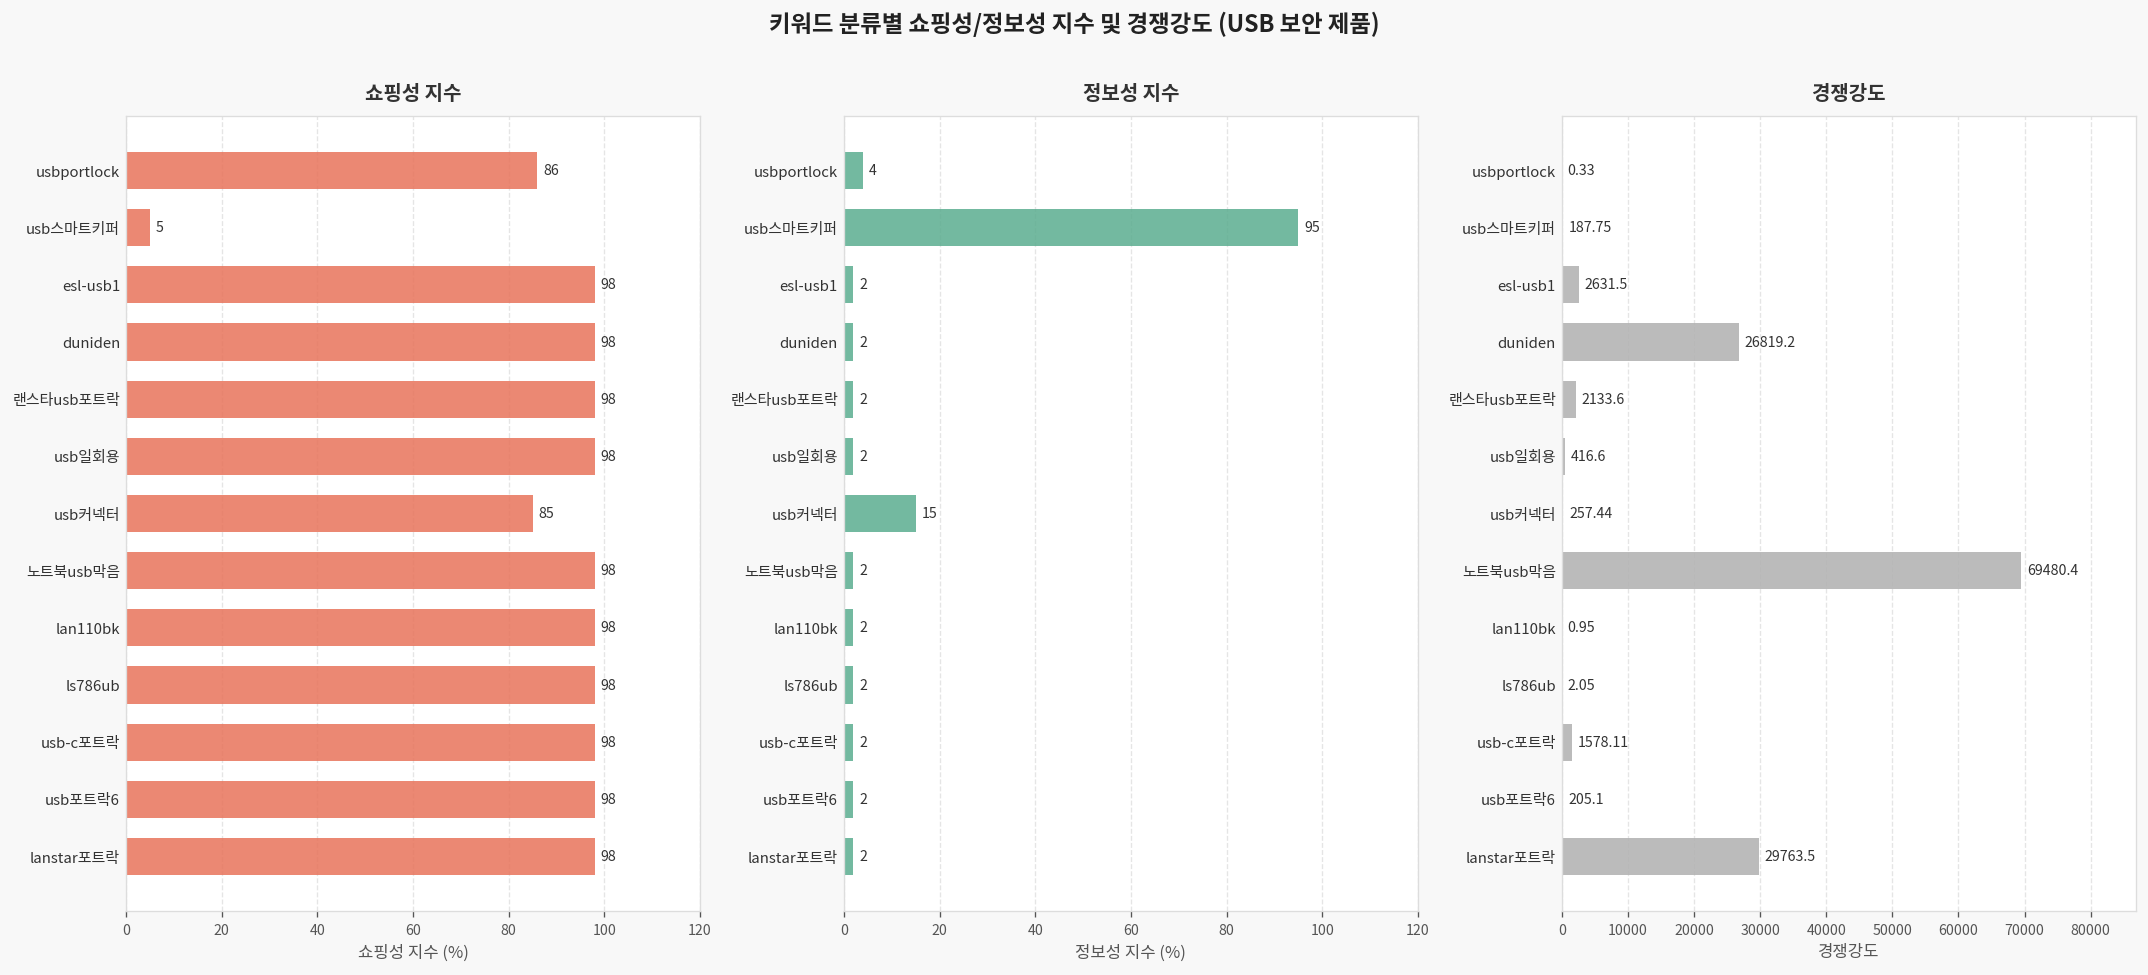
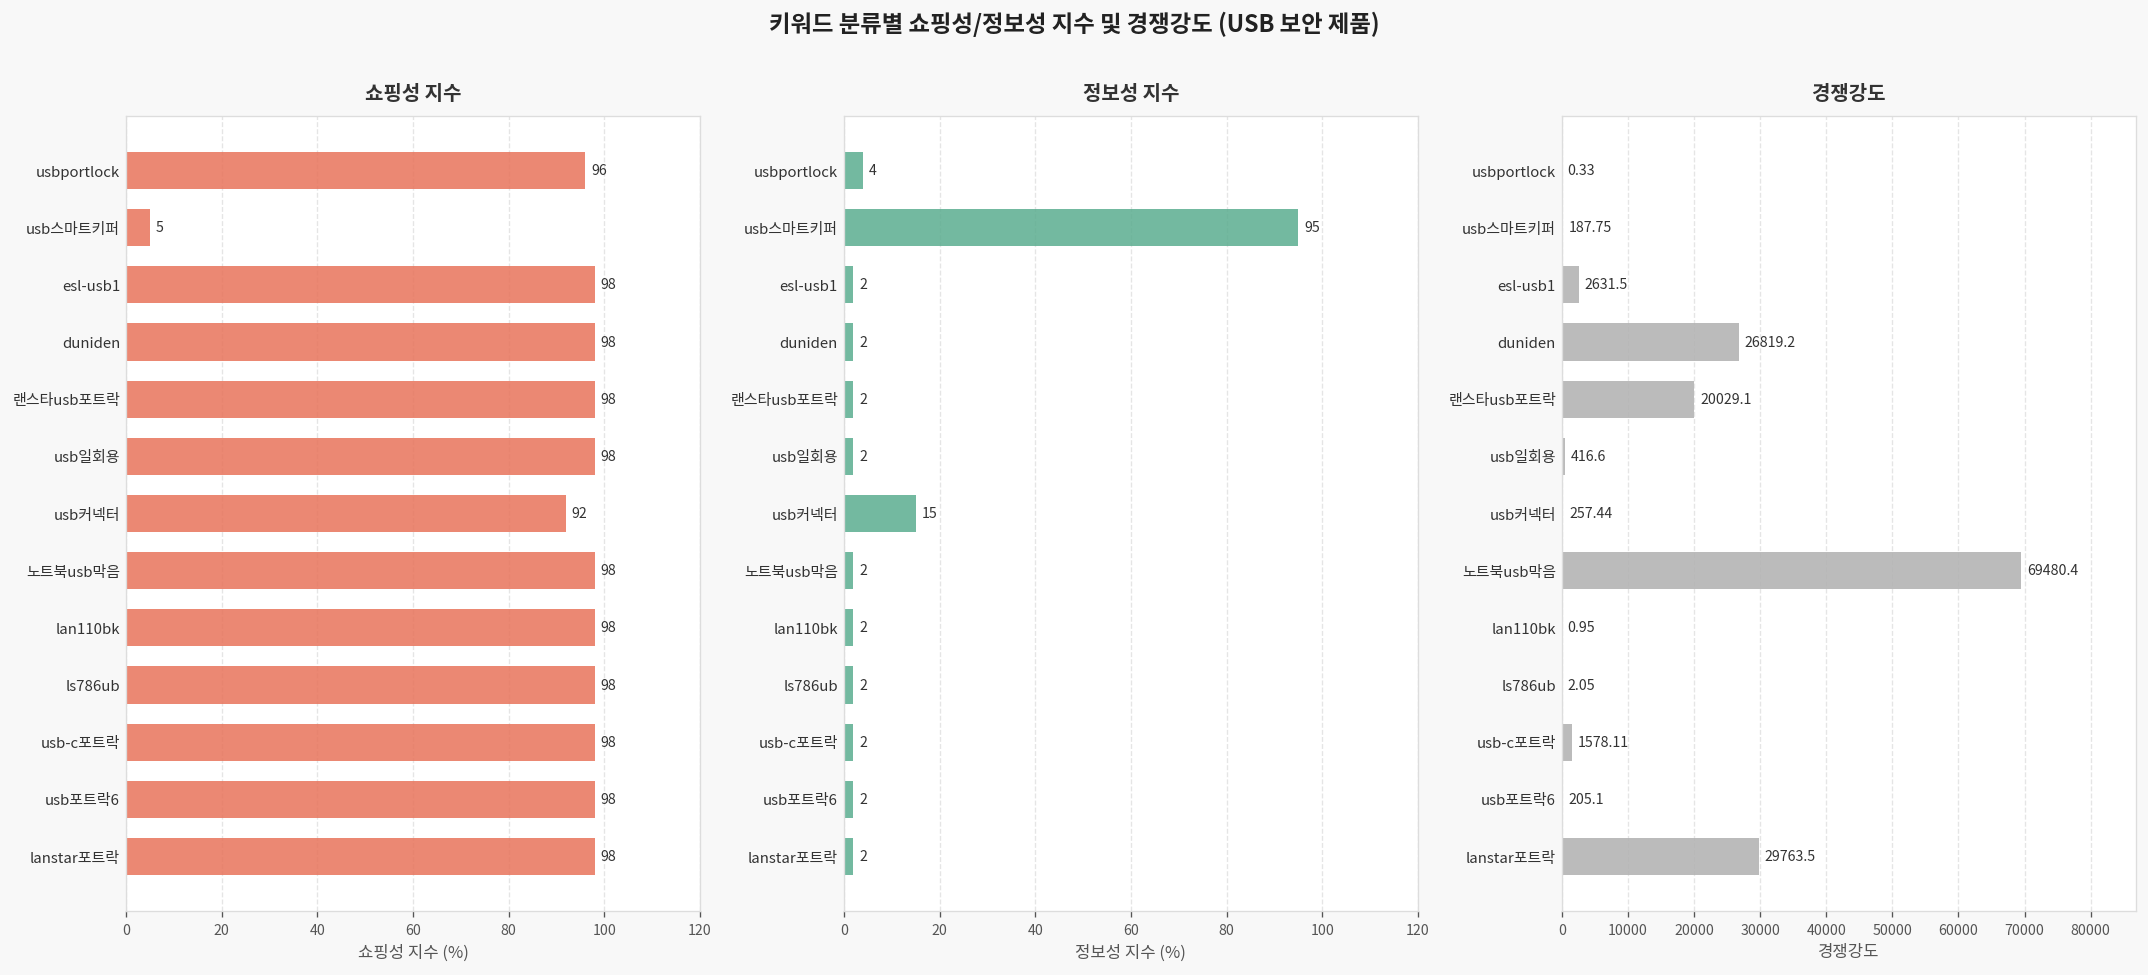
쇼핑성 지수, usbportlock: 86 -> 96
쇼핑성 지수, usb커넥터: 85 -> 92
경쟁강도, 랜스타usb포트락: 2133.6 -> 20029.1
